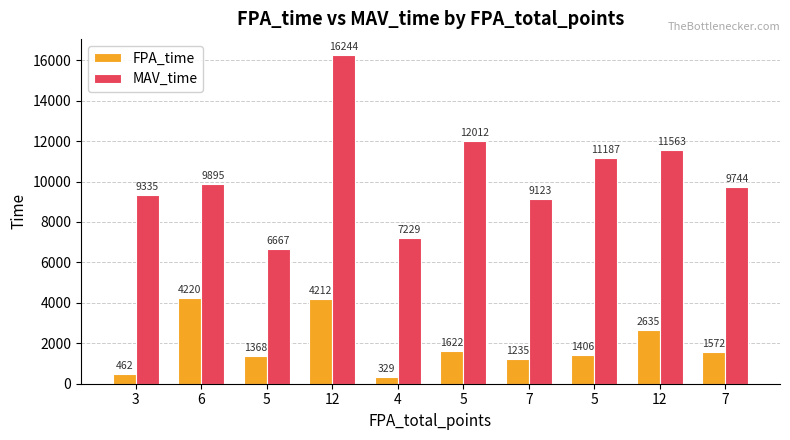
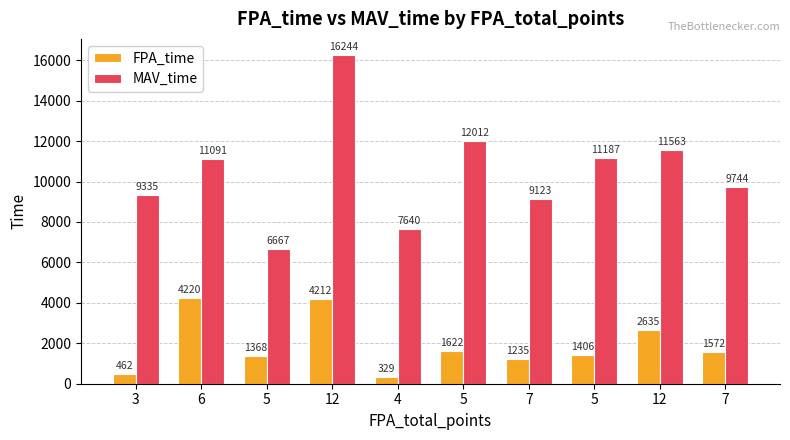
MAV_time, 6: 9895 -> 11091
MAV_time, 4: 7229 -> 7640
